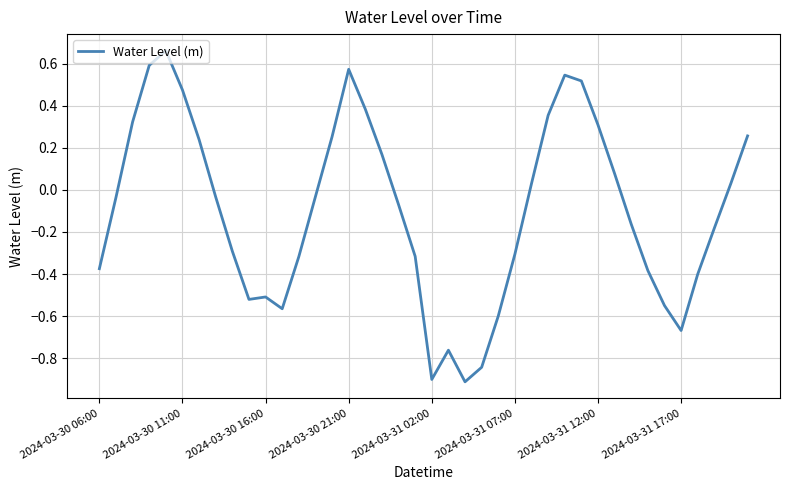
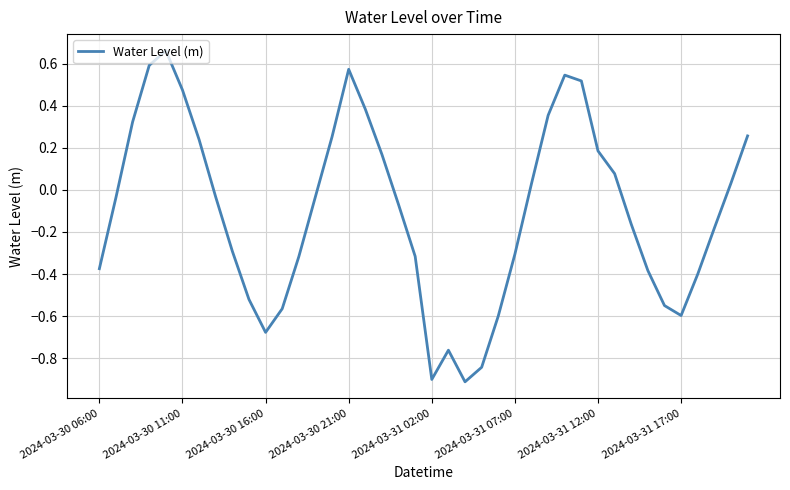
2024-03-30 16:00: -0.51 -> -0.68
2024-03-31 12:00: 0.31 -> 0.19
2024-03-31 17:00: -0.67 -> -0.60
